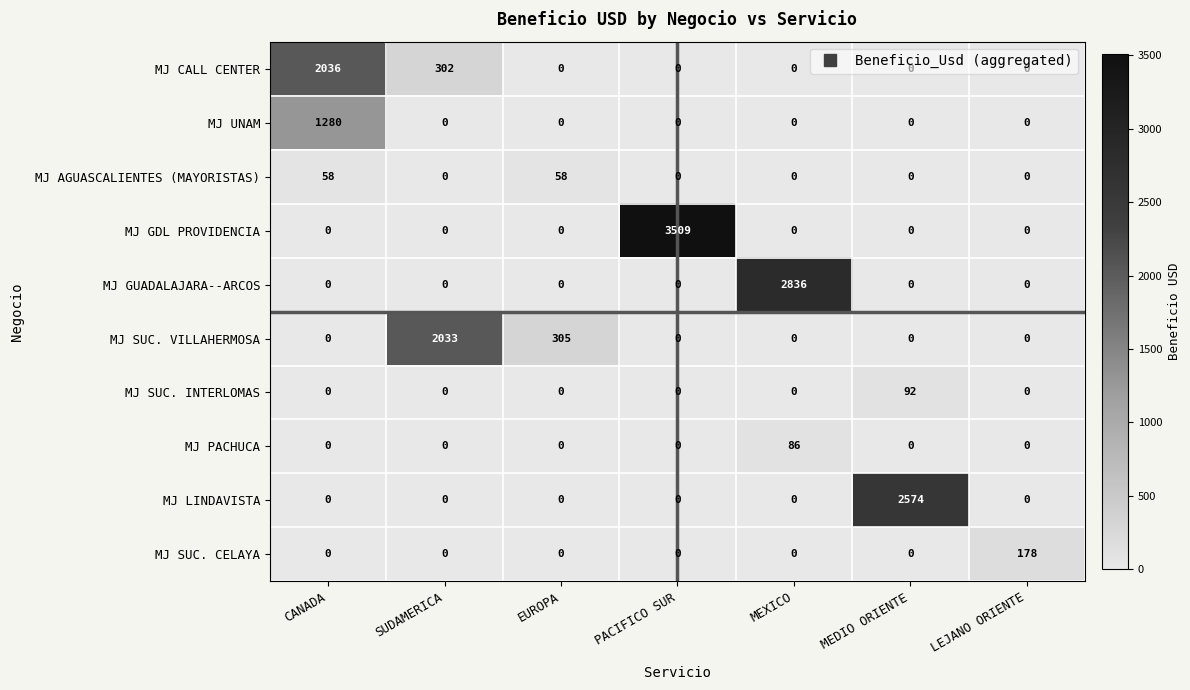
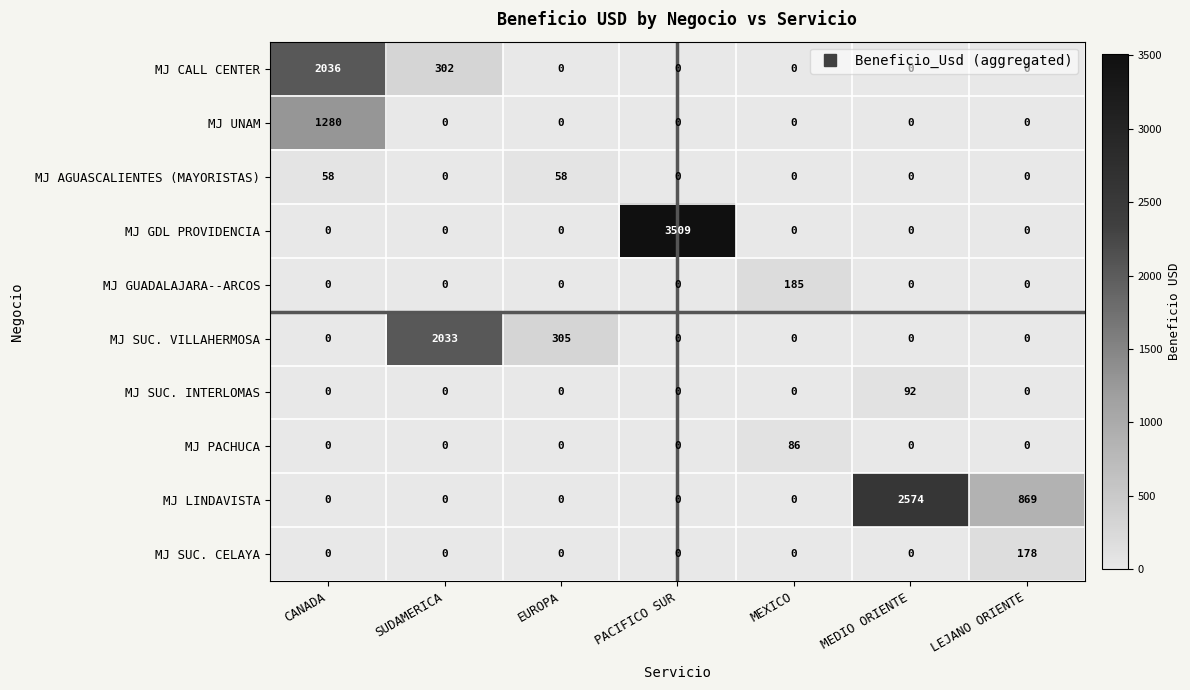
MJ GUADALAJARA--ARCOS, MEXICO: 2836 -> 185
MJ LINDAVISTA, LEJANO ORIENTE: 0 -> 869
